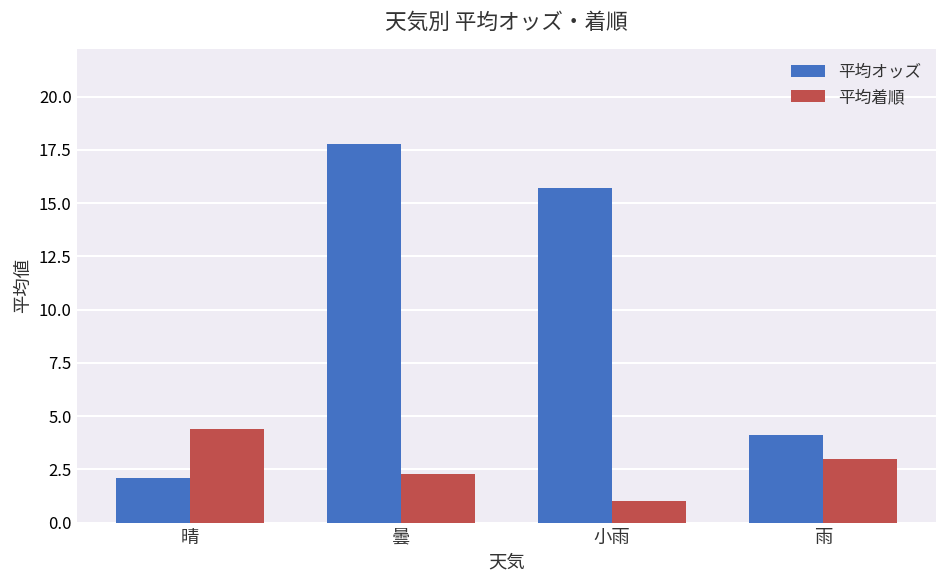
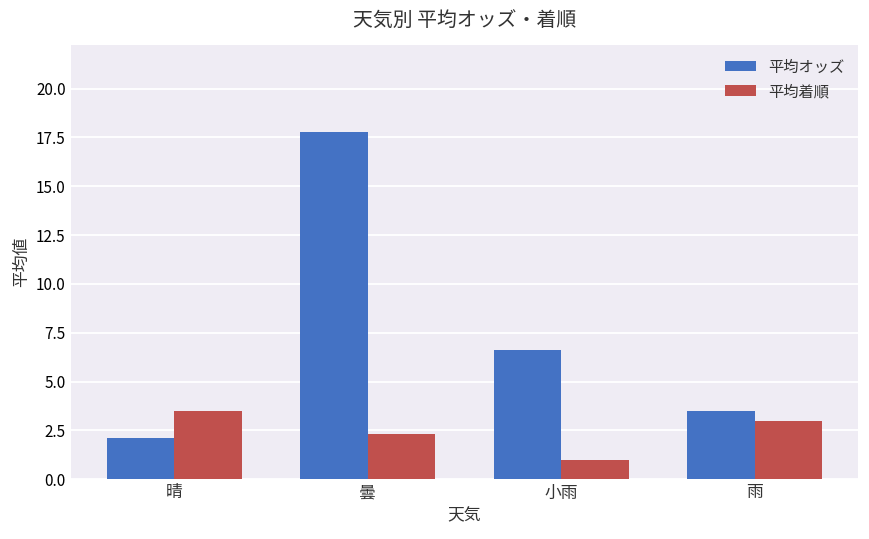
平均着順, 晴: 4.4 -> 3.5
平均オッズ, 小雨: 15.7 -> 6.6
平均オッズ, 雨: 4.1 -> 3.5
